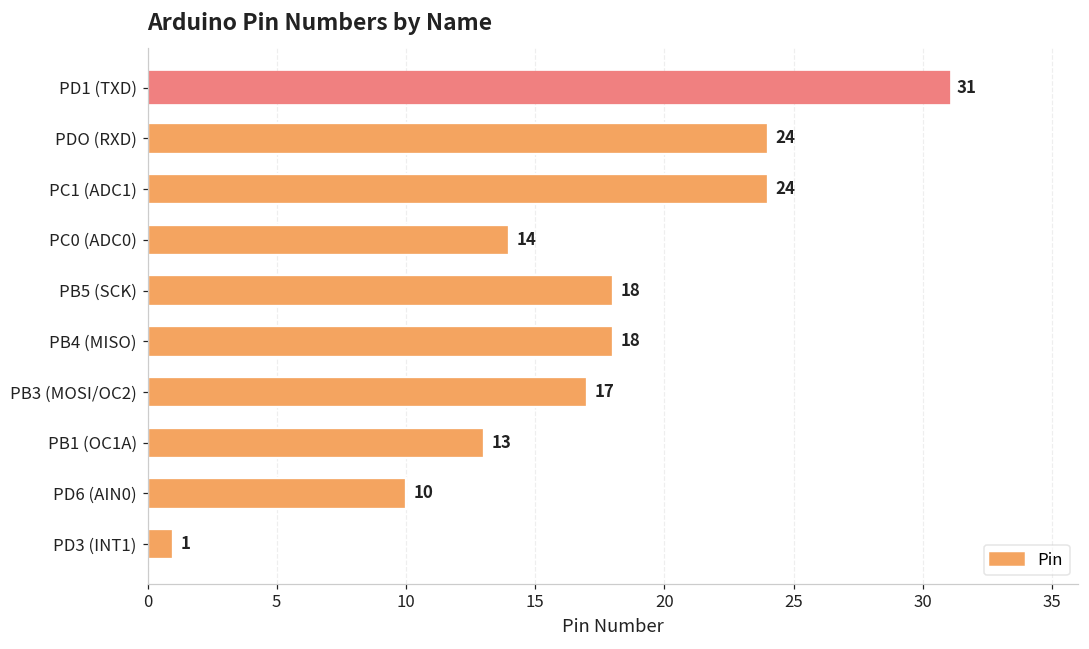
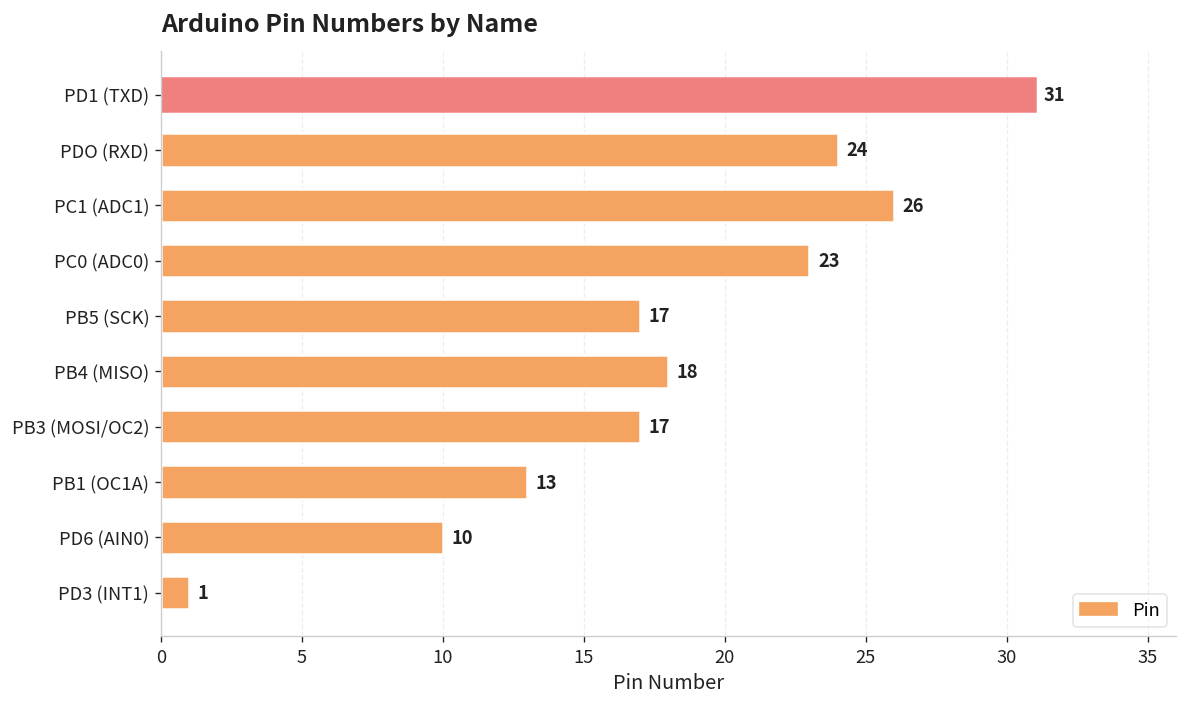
PC1 (ADC1): 24 -> 26
PC0 (ADC0): 14 -> 23
PB5 (SCK): 18 -> 17
